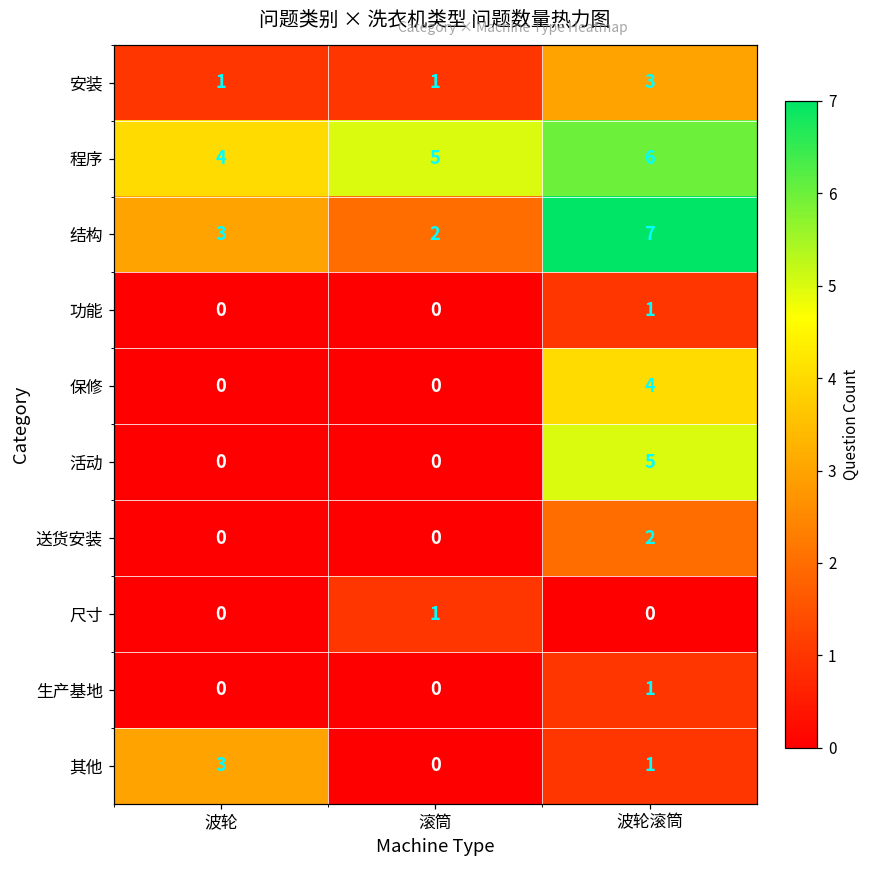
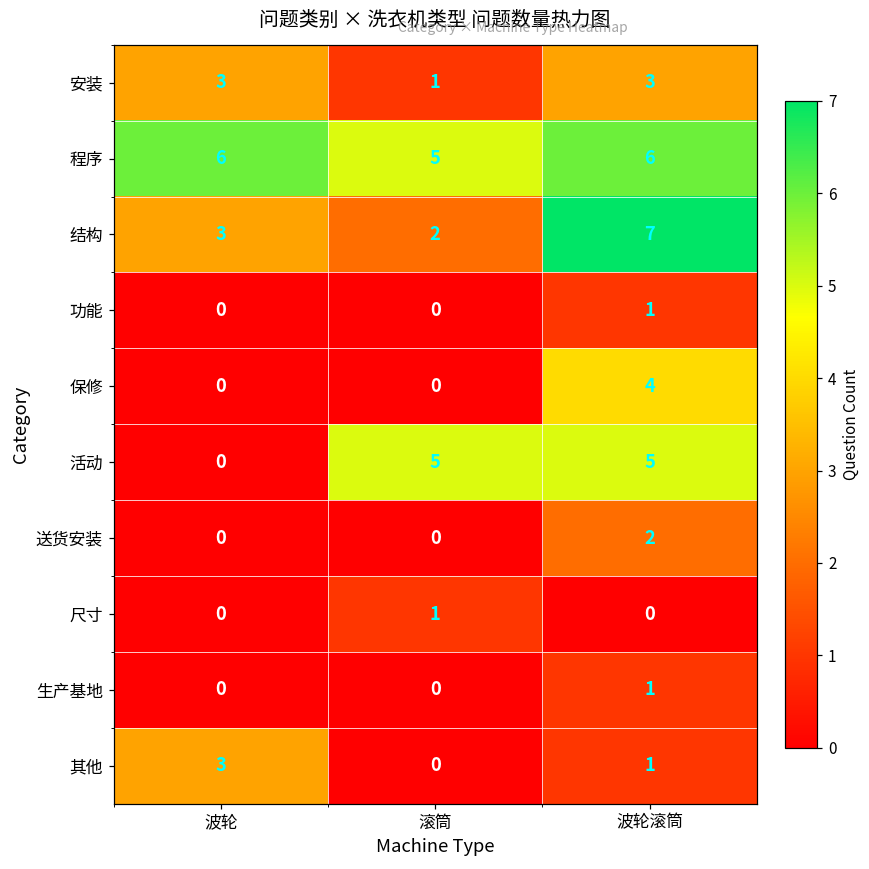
安装, 波轮: 1 -> 3
程序, 波轮: 4 -> 6
活动, 滚筒: 0 -> 5
